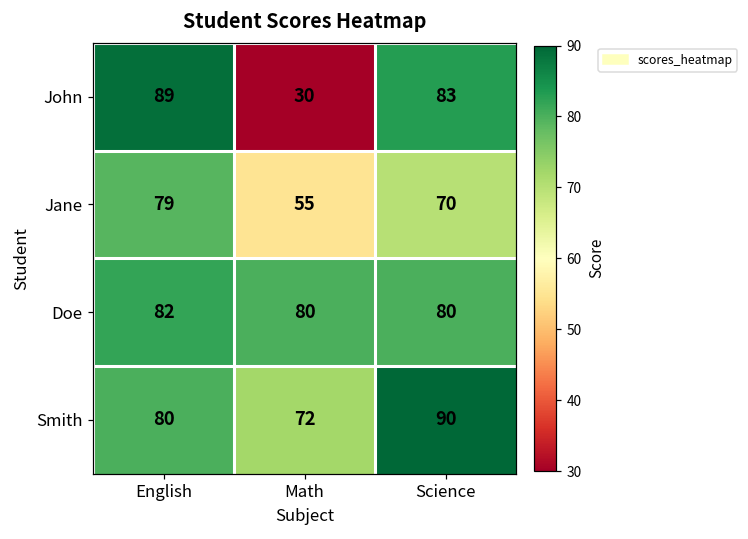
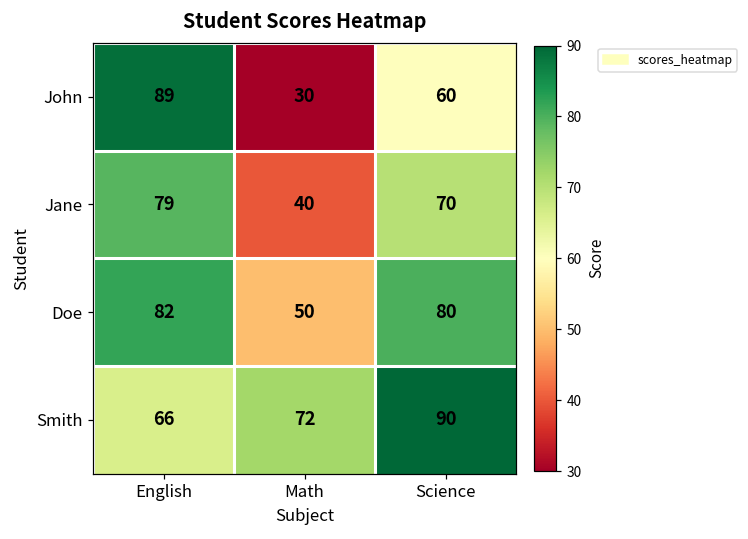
John, Science: 83 -> 60
Jane, Math: 55 -> 40
Doe, Math: 80 -> 50
Smith, English: 80 -> 66
